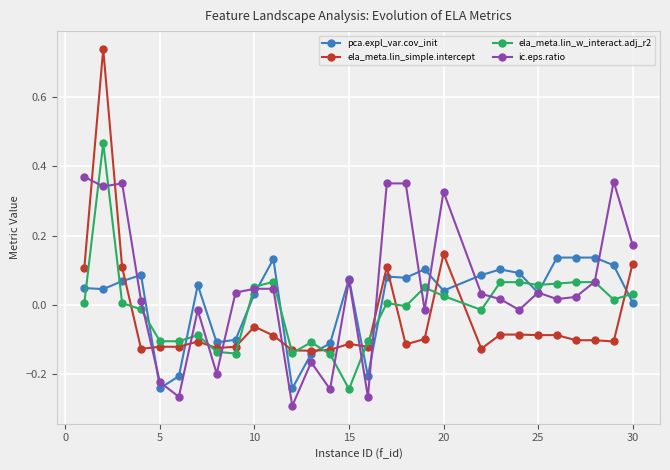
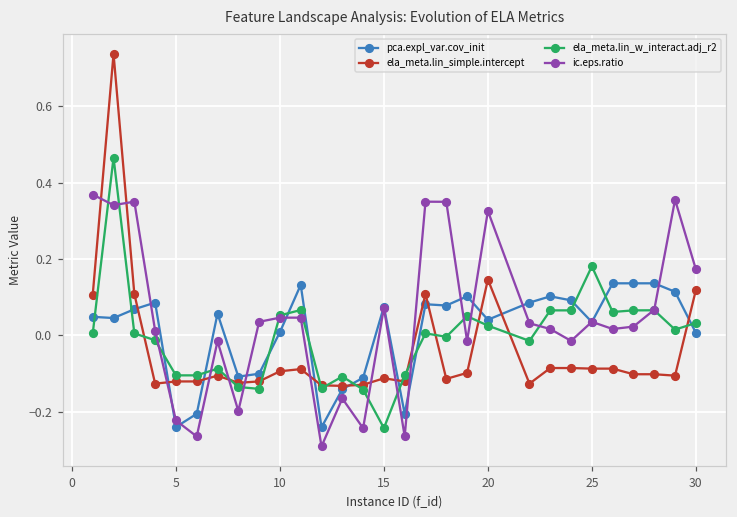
pca.expl_var.cov_init, 10: 0.03 -> 0.01
ela_meta.lin_simple.intercept, 10: -0.06 -> -0.09
ela_meta.lin_w_interact.adj_r2, 25: 0.06 -> 0.18
